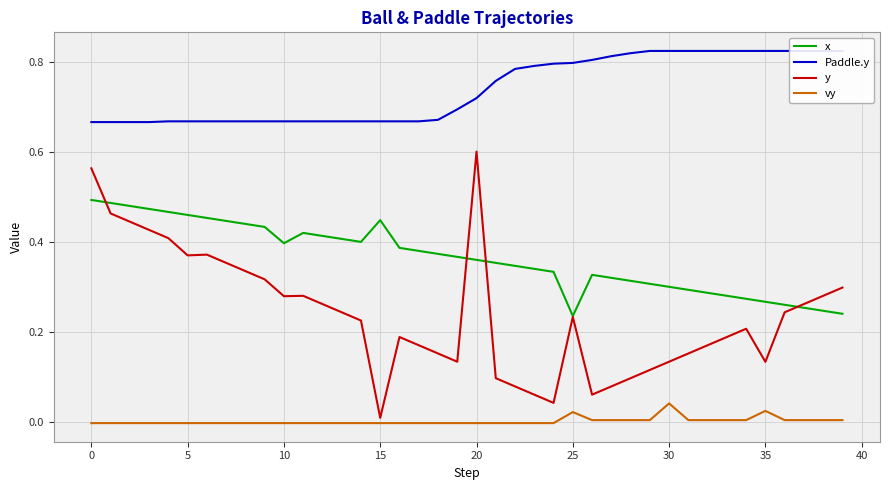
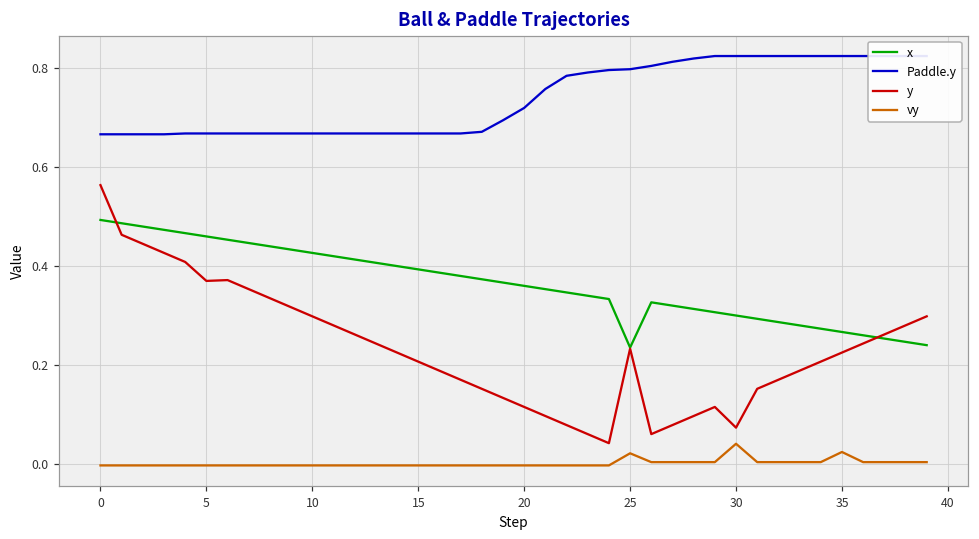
x, 10: 0.40 -> 0.43
y, 10: 0.28 -> 0.30
x, 15: 0.45 -> 0.39
y, 15: 0.01 -> 0.21
y, 20: 0.60 -> 0.12
y, 30: 0.13 -> 0.07
y, 35: 0.13 -> 0.23
